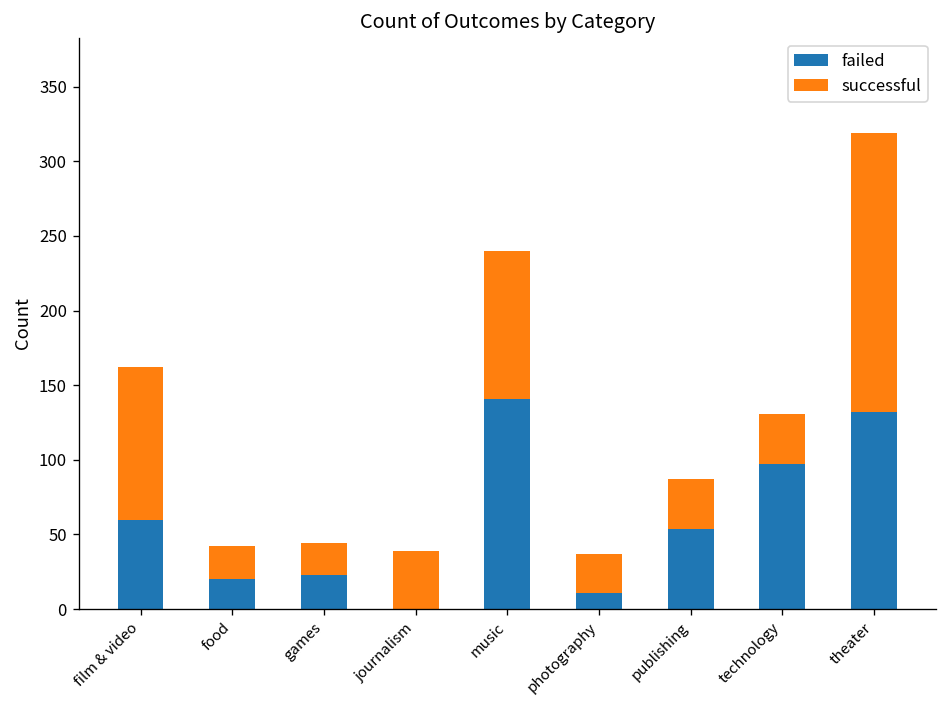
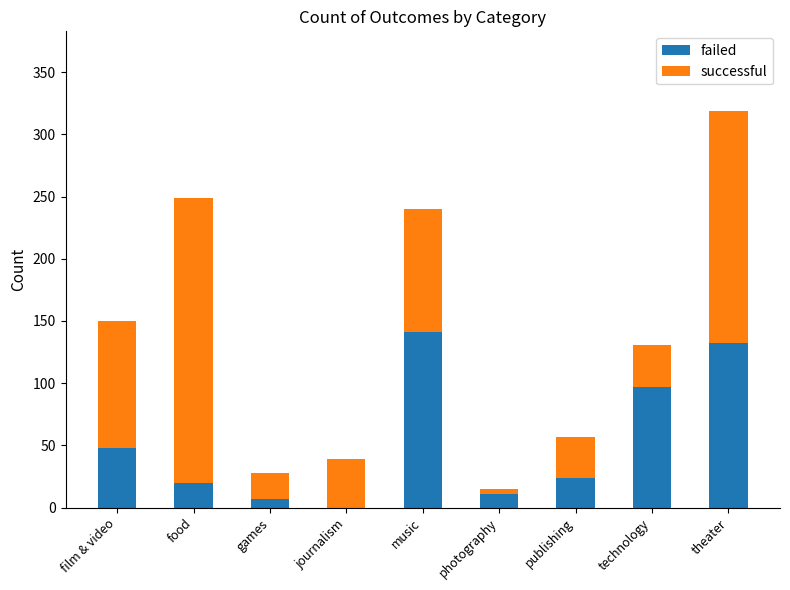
failed, film & video: 60 -> 48
successful, food: 22 -> 229
failed, games: 23 -> 7
successful, photography: 26 -> 4
failed, publishing: 54 -> 24
